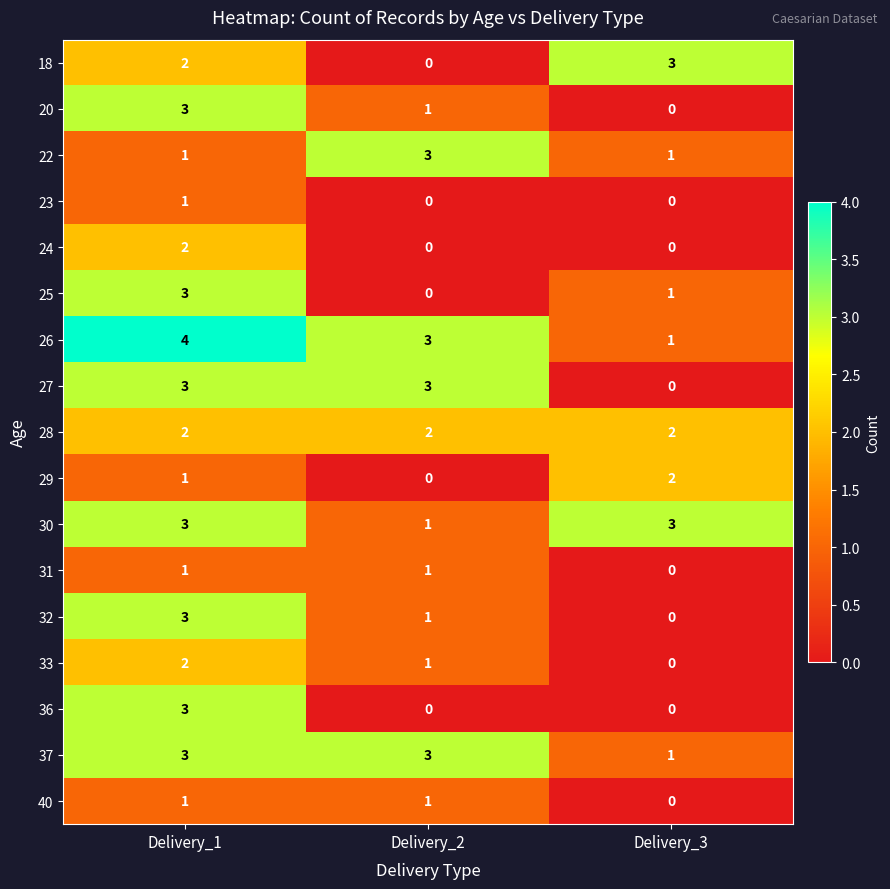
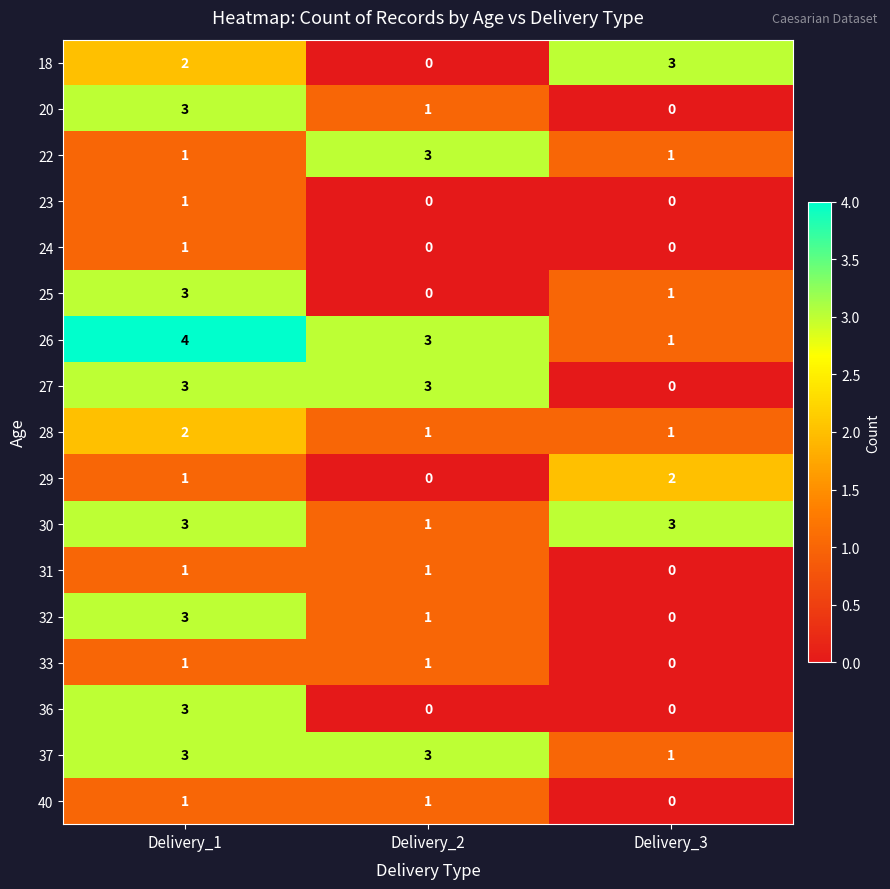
24, Delivery_1: 2 -> 1
28, Delivery_2: 2 -> 1
28, Delivery_3: 2 -> 1
33, Delivery_1: 2 -> 1
